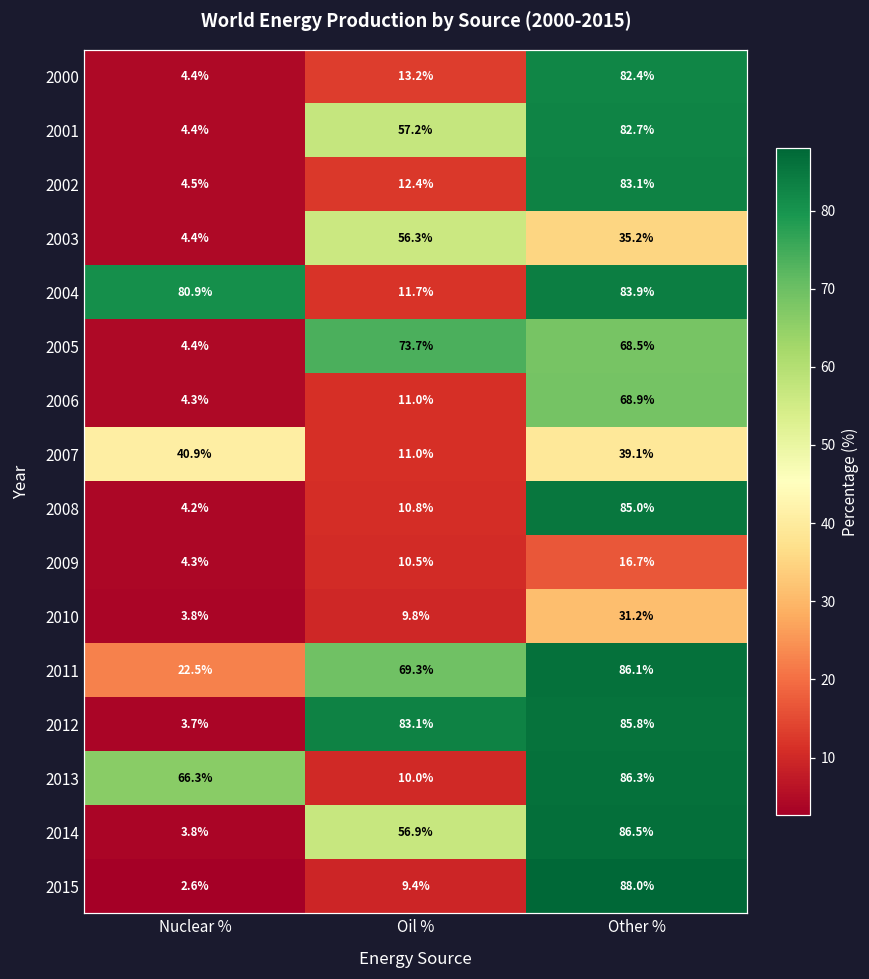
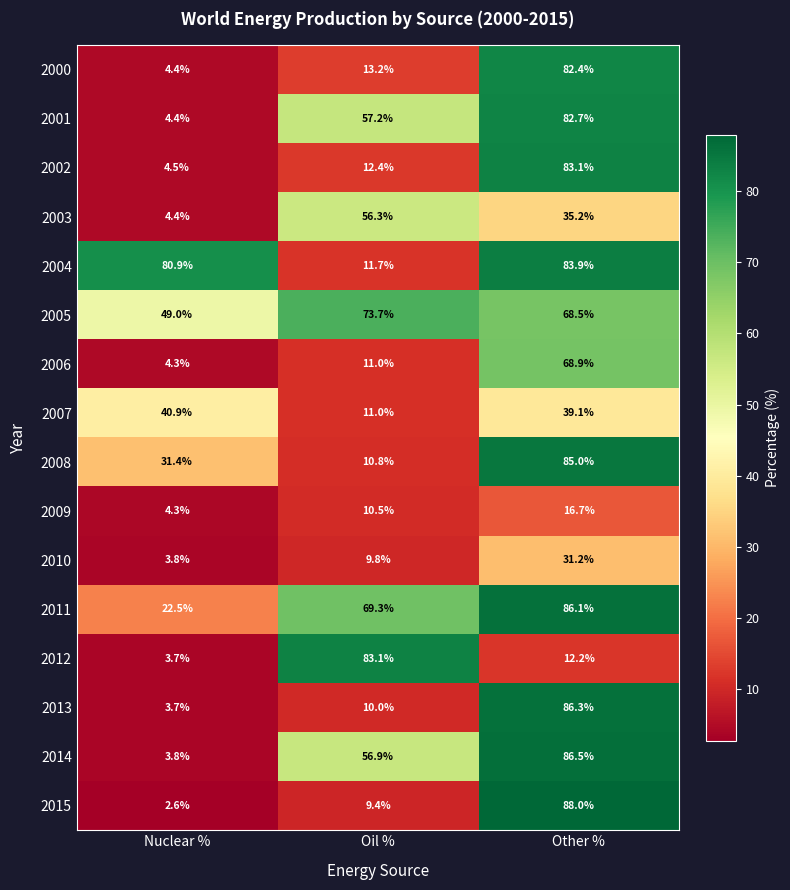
2005, Nuclear %: 4.4% -> 49.0%
2008, Nuclear %: 4.2% -> 31.4%
2012, Other %: 85.8% -> 12.2%
2013, Nuclear %: 66.3% -> 3.7%
